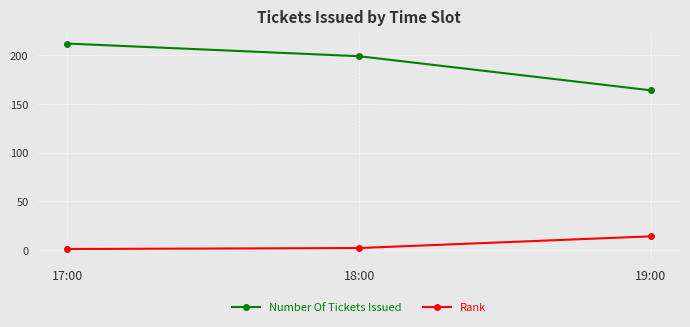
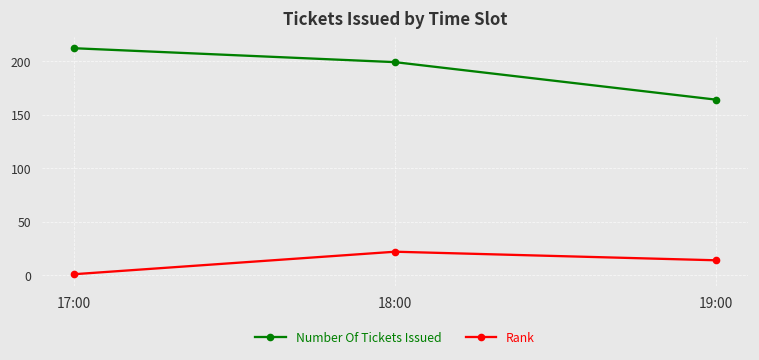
Rank, 18:00: 0 -> 20
